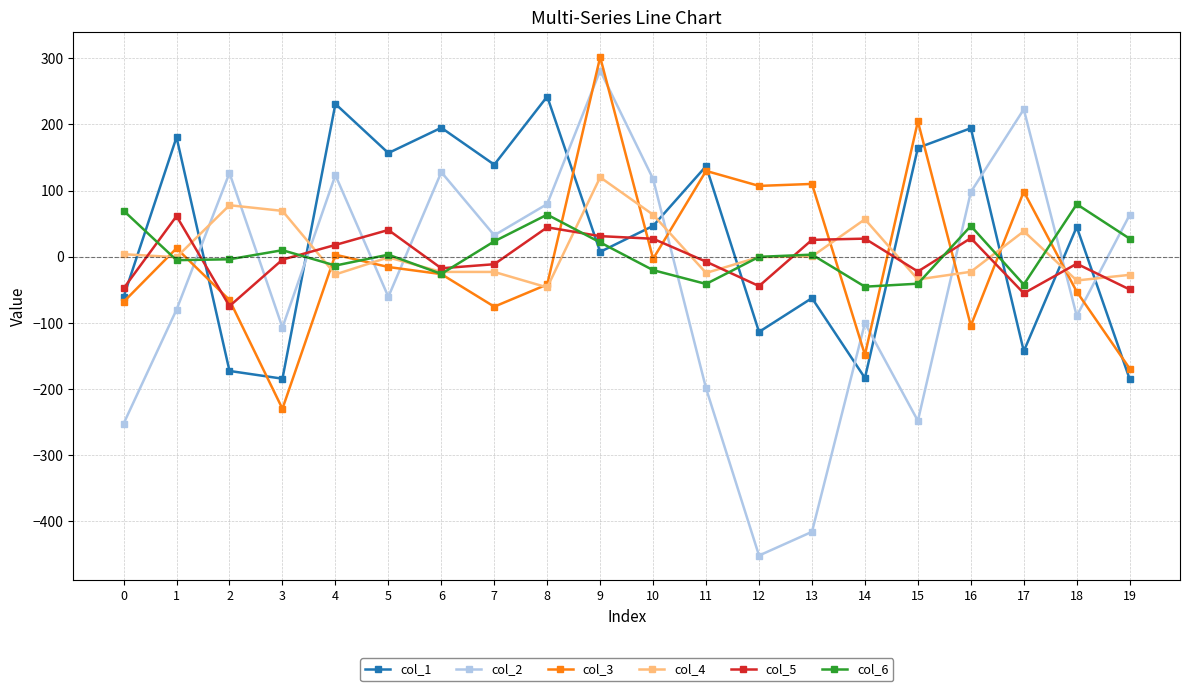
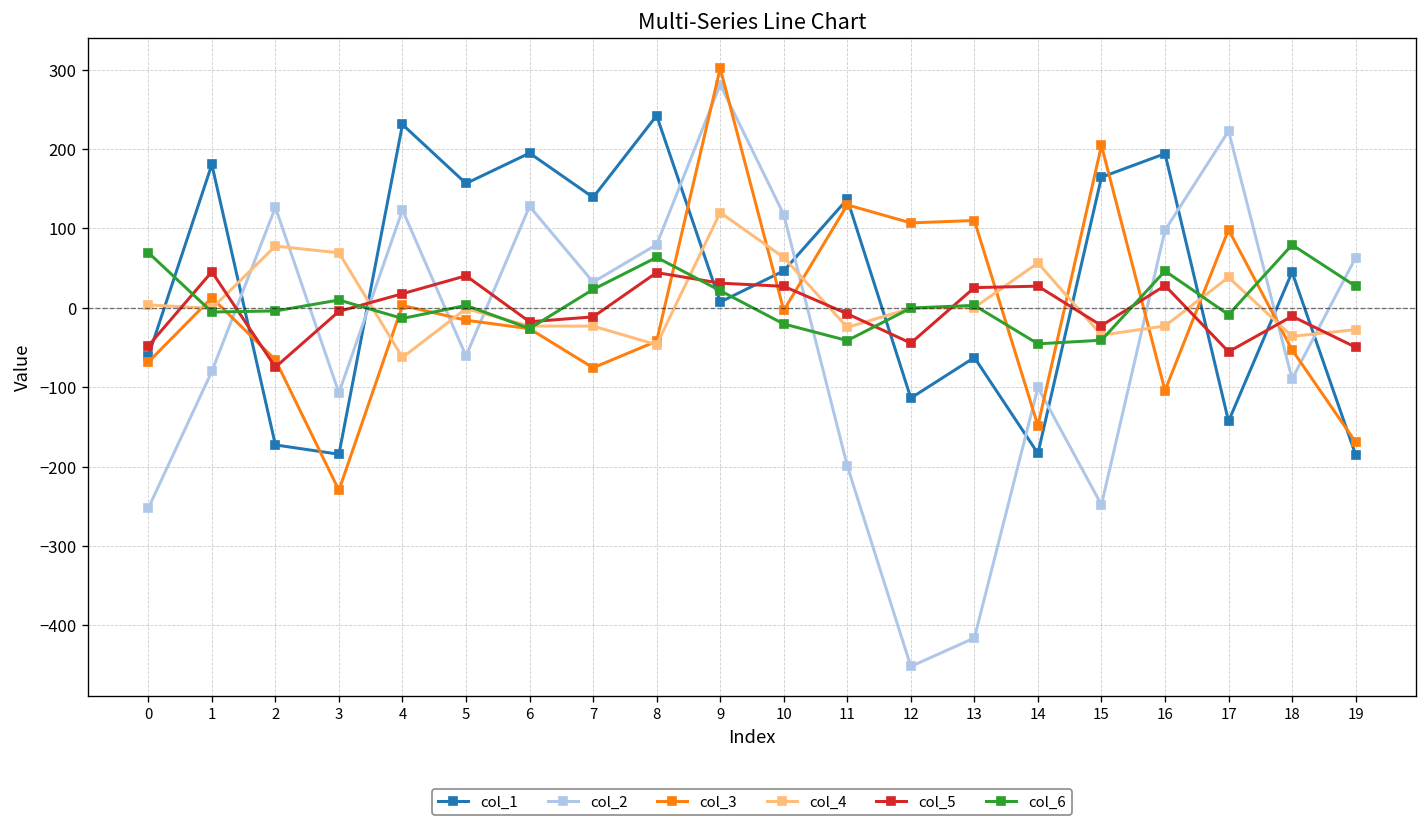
col_5, 1: 60 -> 50
col_4, 4: -30 -> -60
col_6, 17: -40 -> -10
